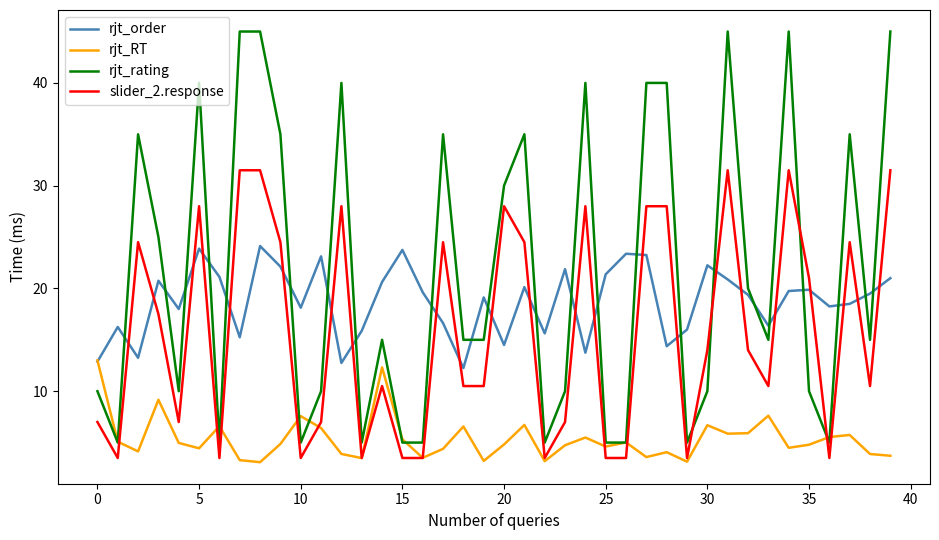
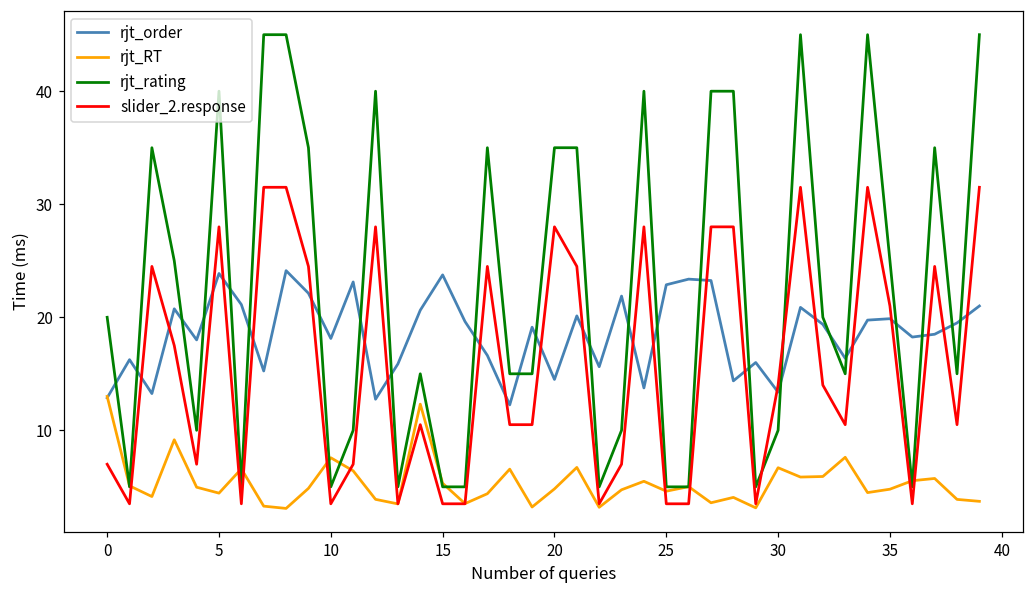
rjt_rating, 0: 10.0 -> 20.0
rjt_rating, 20: 30.0 -> 35.0
rjt_order, 25: 21.4 -> 22.9
rjt_order, 30: 22.3 -> 13.4
rjt_rating, 35: 10.0 -> 25.0
